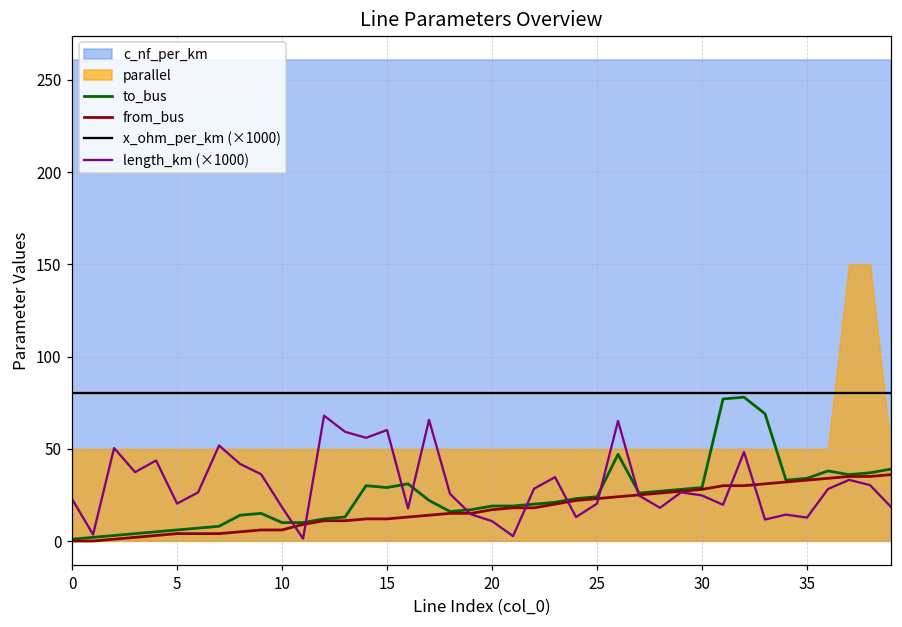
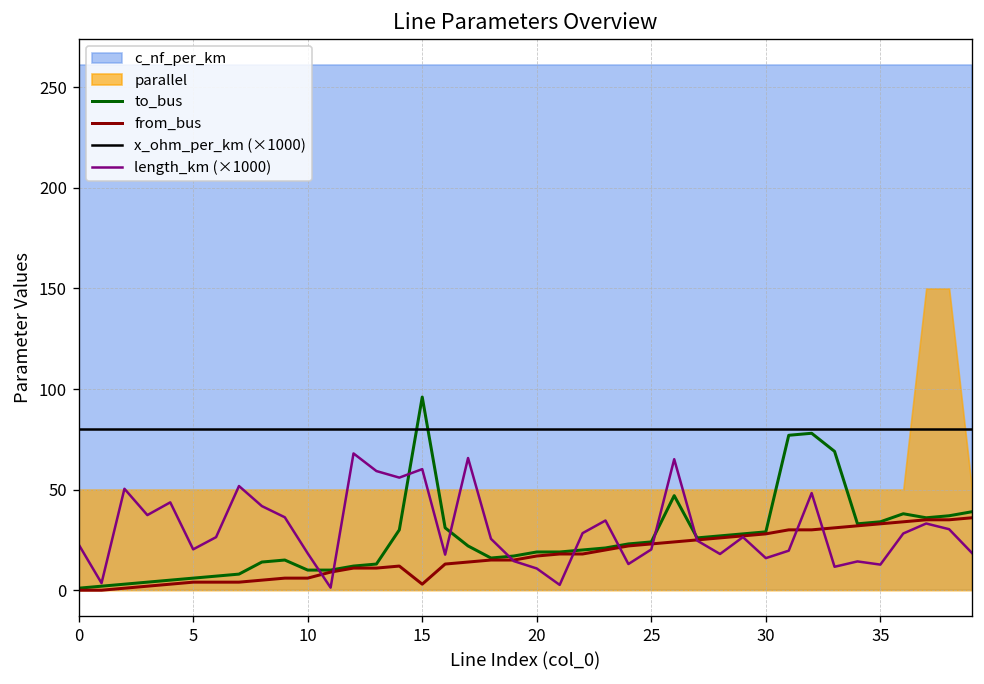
to_bus, 15: 29 -> 96
from_bus, 15: 12 -> 3
length_km (×1000), 30: 25 -> 16
